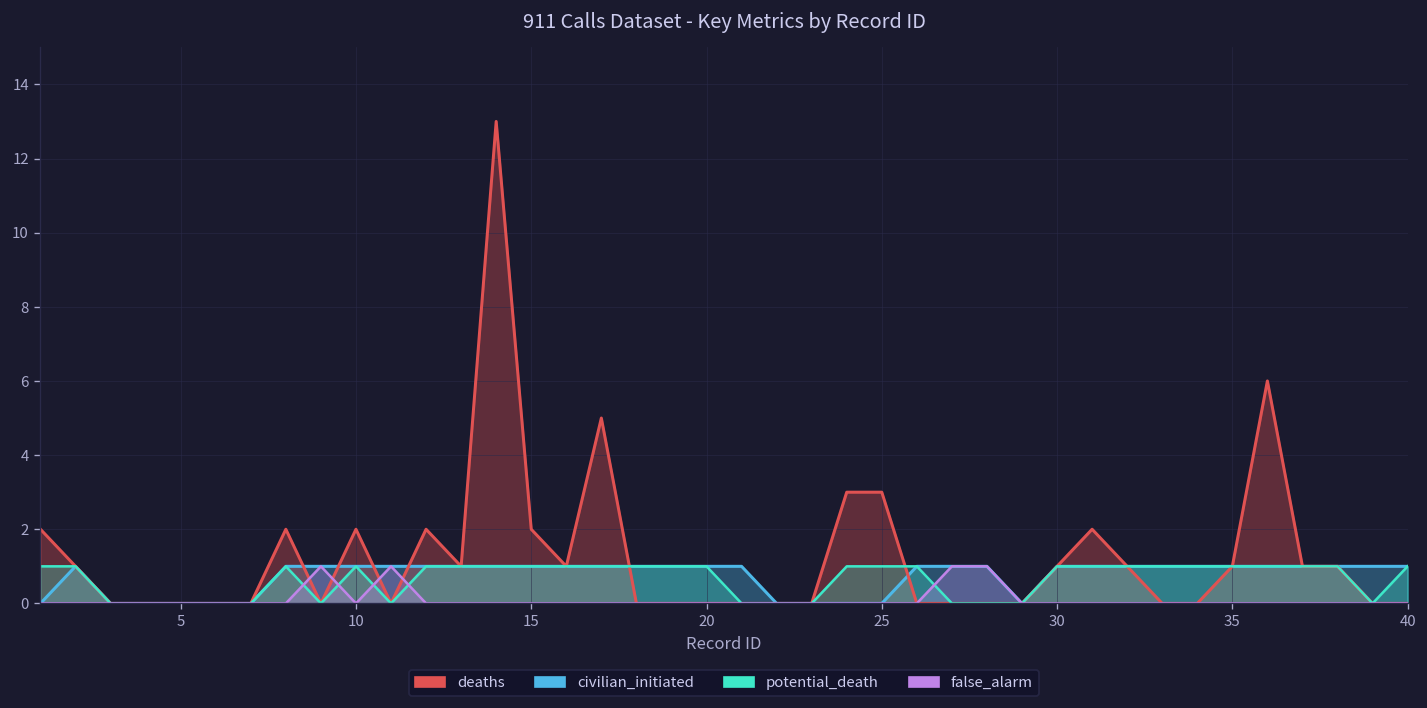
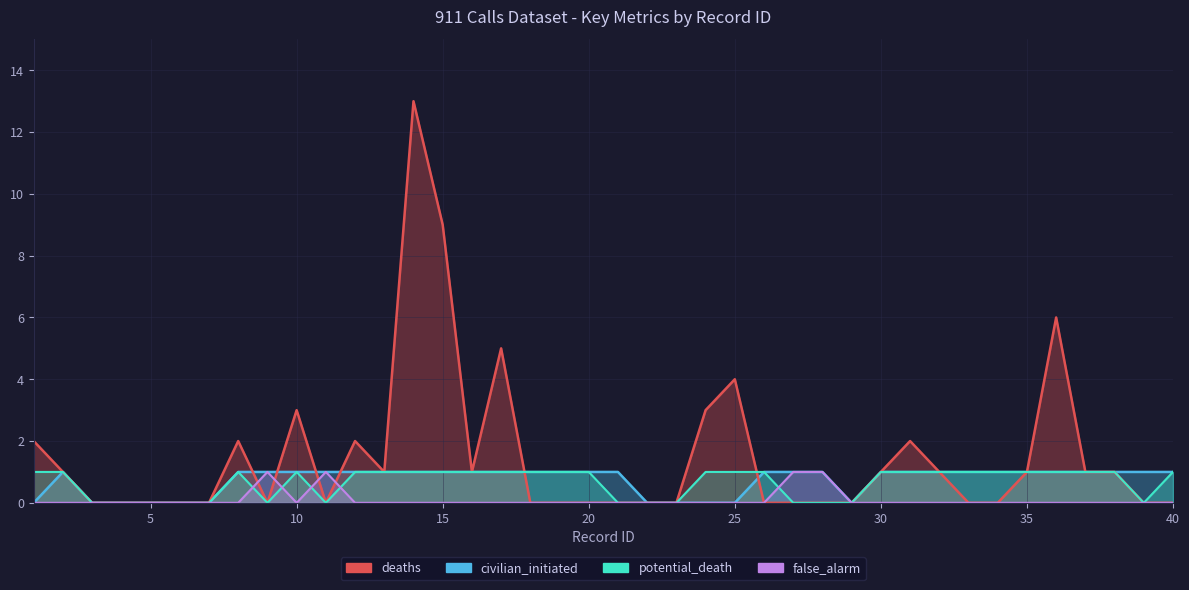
deaths, 10: 2 -> 3
deaths, 15: 2 -> 9
deaths, 25: 3 -> 4
